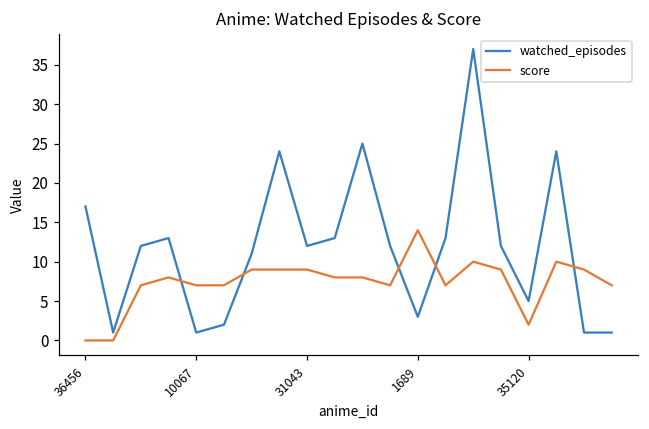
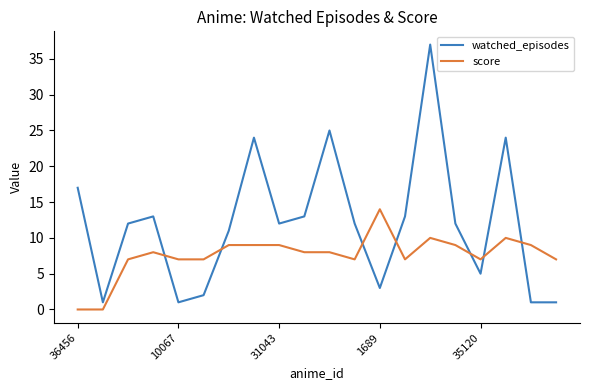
score, 35120: 2 -> 7
